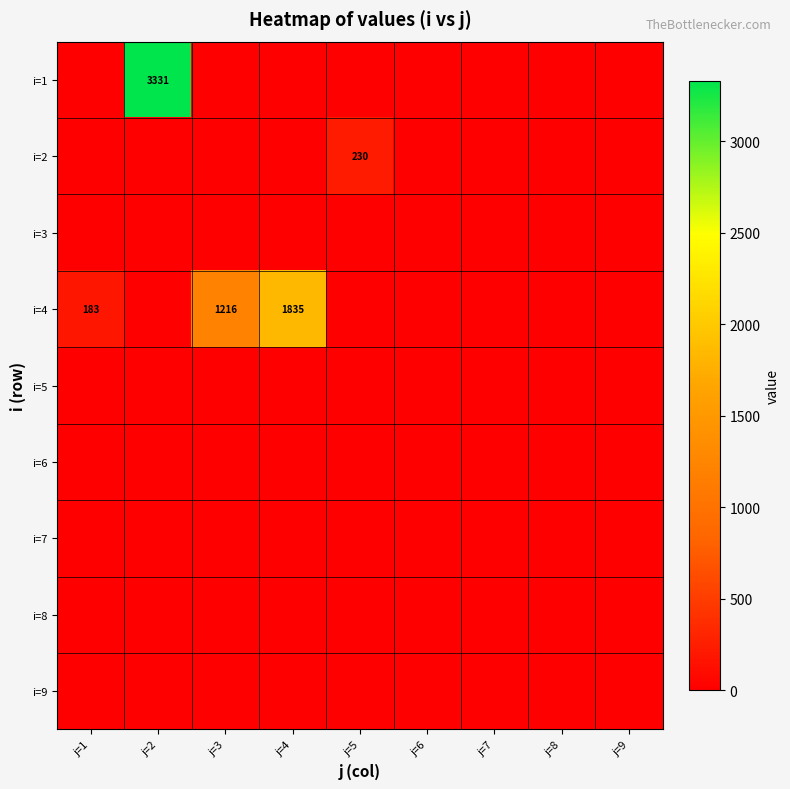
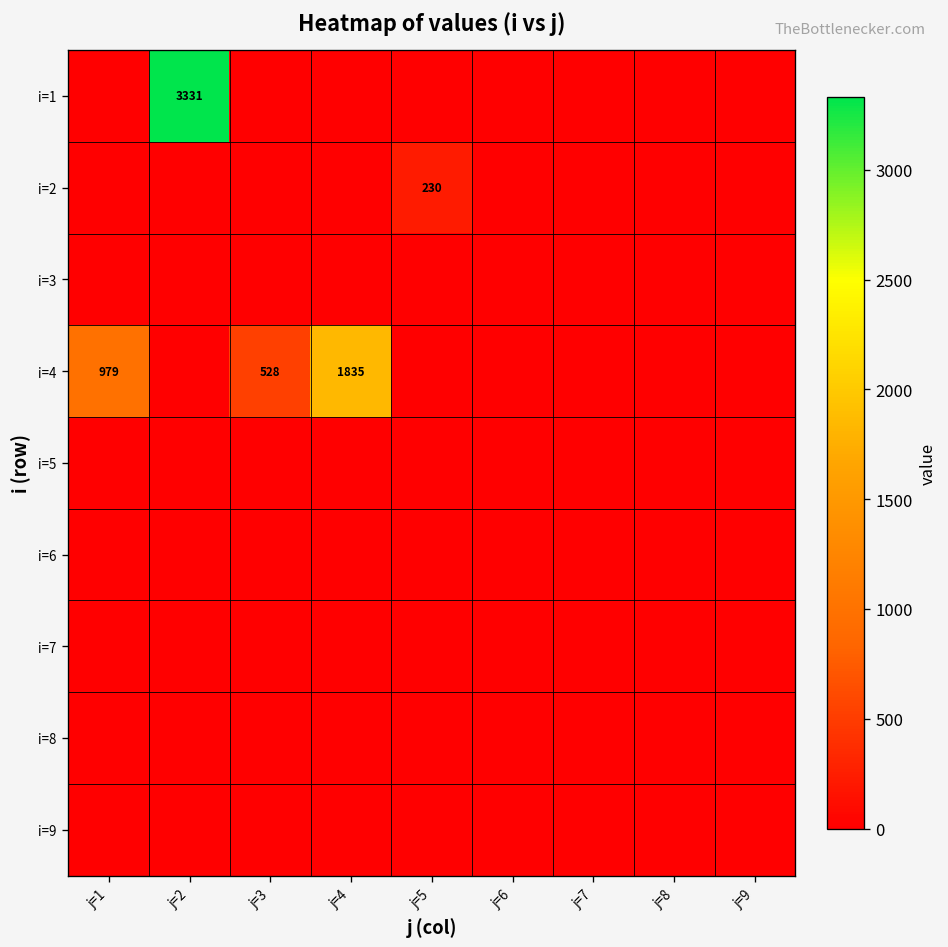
i=4, j=1: 183 -> 979
i=4, j=3: 1216 -> 528
